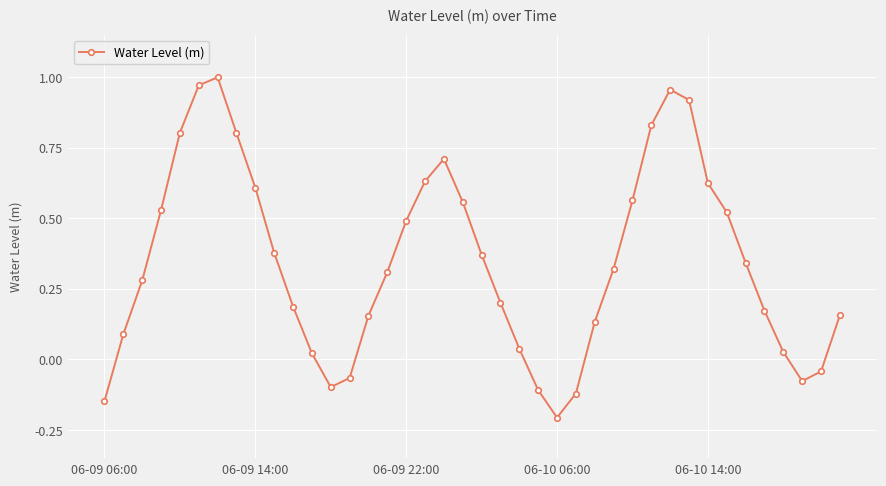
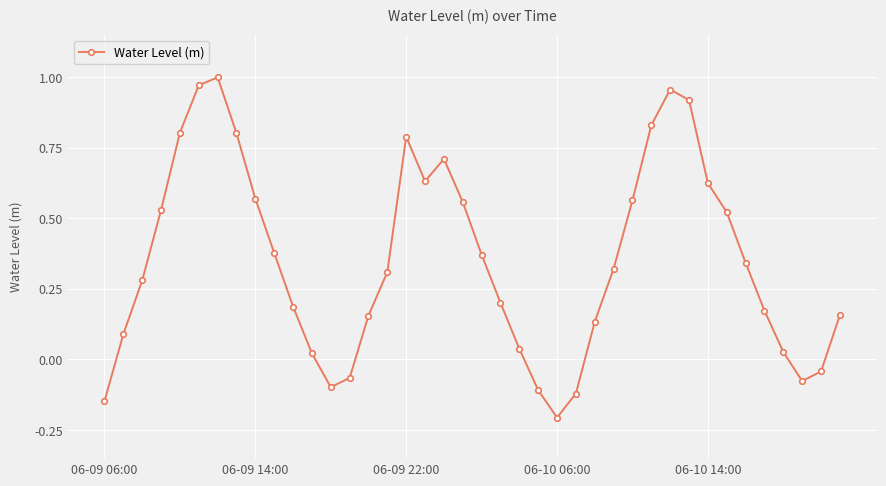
06-09 14:00: 0.61 -> 0.57
06-09 22:00: 0.49 -> 0.79
